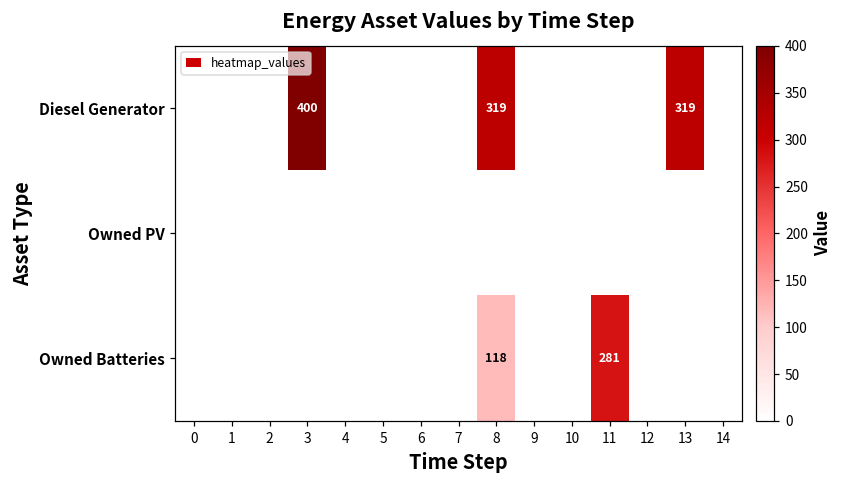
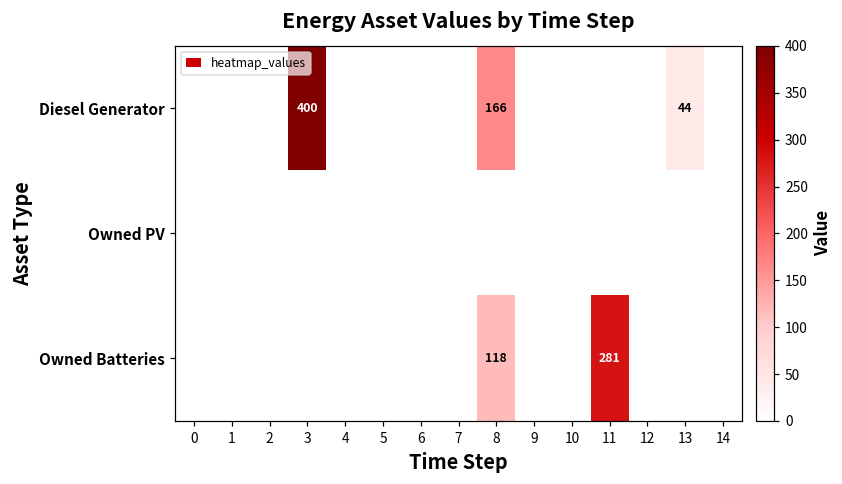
Diesel Generator, 8: 319 -> 166
Diesel Generator, 13: 319 -> 44
